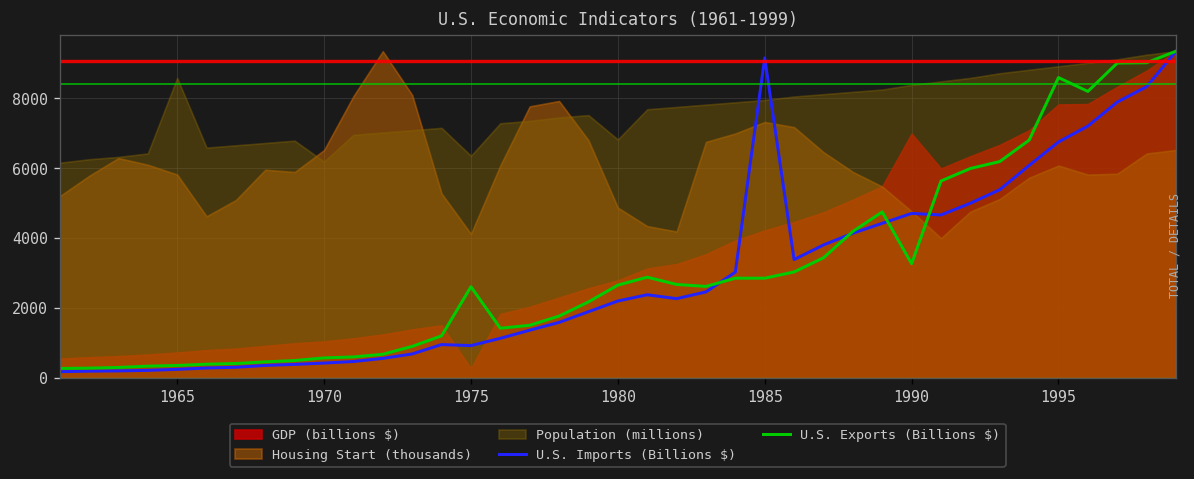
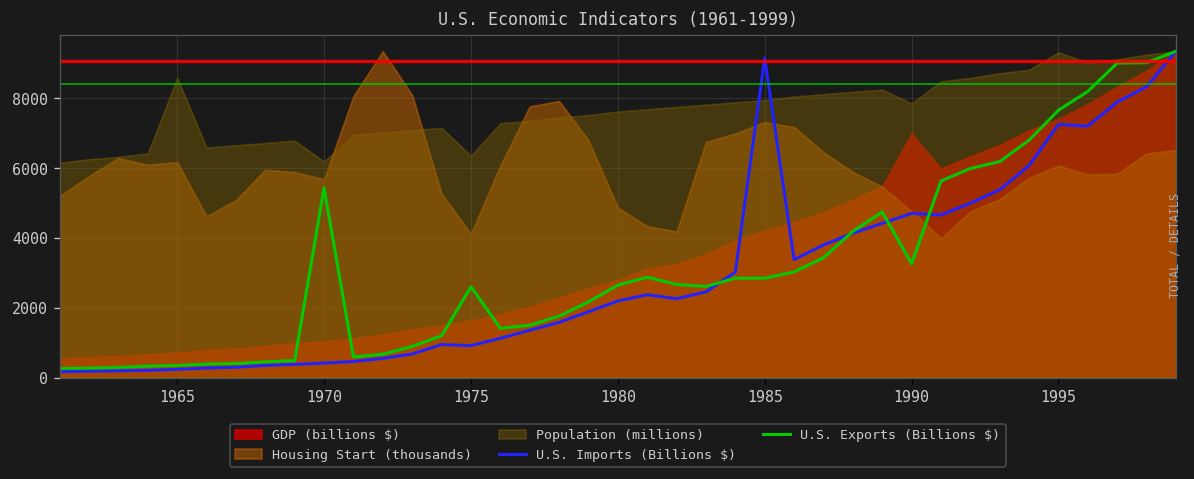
Housing Start (thousands), 1965: 5800 -> 6200
U.S. Exports (Billions $), 1970: 600 -> 5400
Housing Start (thousands), 1970: 6500 -> 5700
GDP (billions $), 1975: 300 -> 1600
Population (millions), 1980: 6800 -> 7600
Population (millions), 1990: 8400 -> 7900
U.S. Imports (Billions $), 1995: 6800 -> 7300
GDP (billions $), 1995: 7800 -> 7400
U.S. Exports (Billions $), 1995: 8600 -> 7700
Population (millions), 1995: 8900 -> 9300
